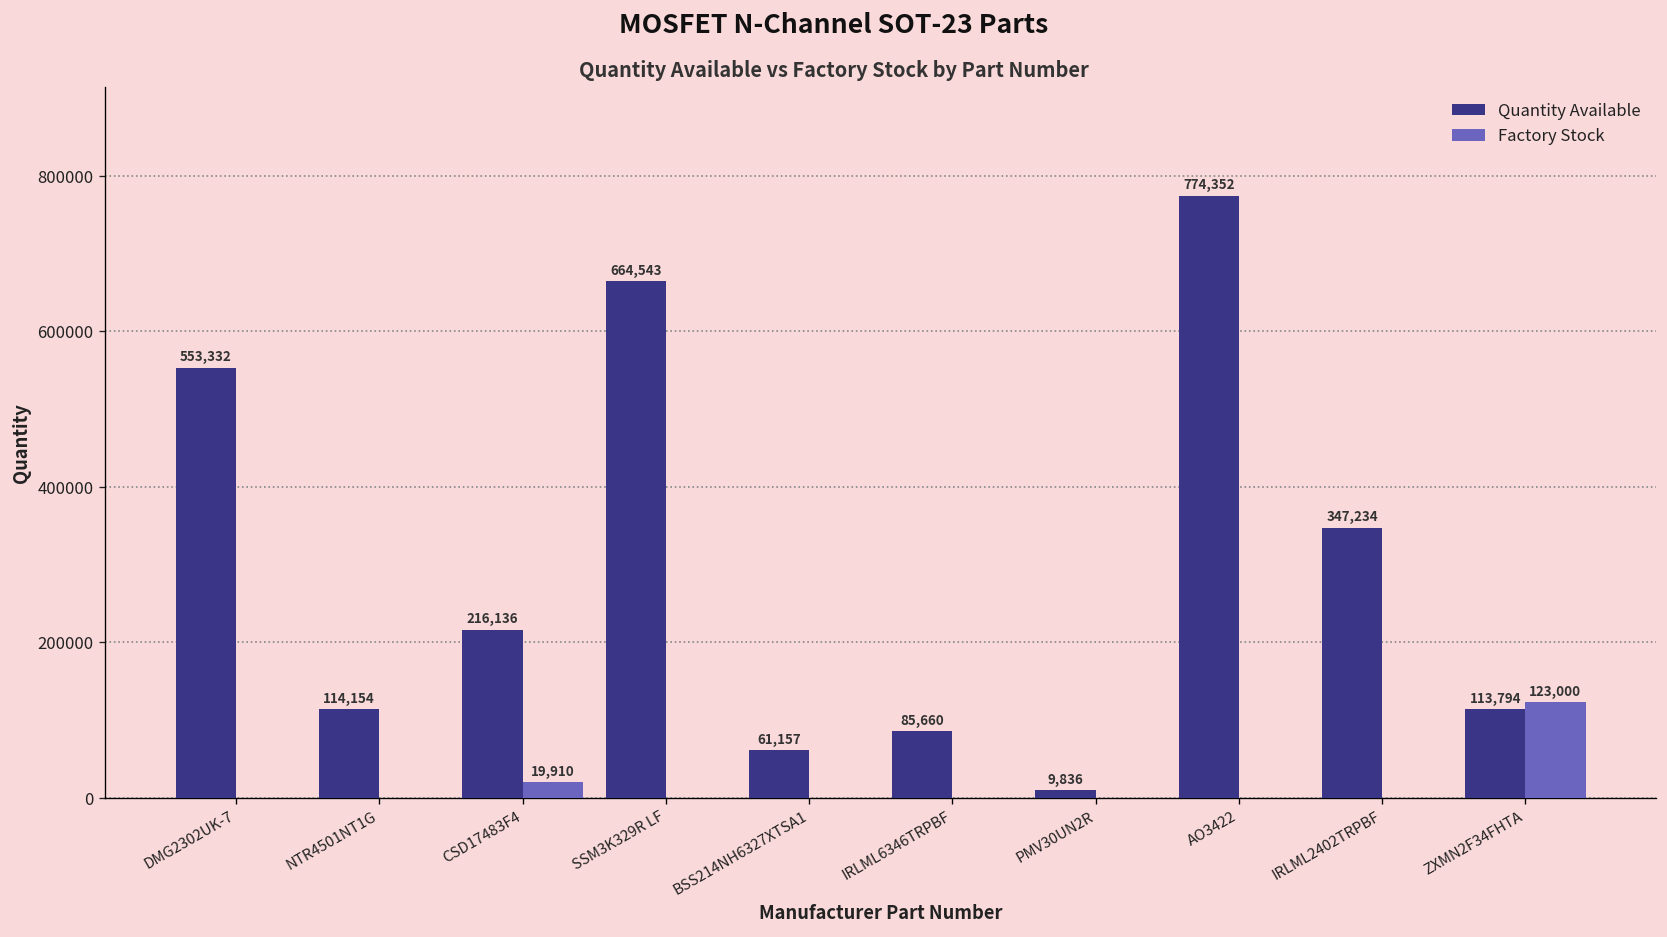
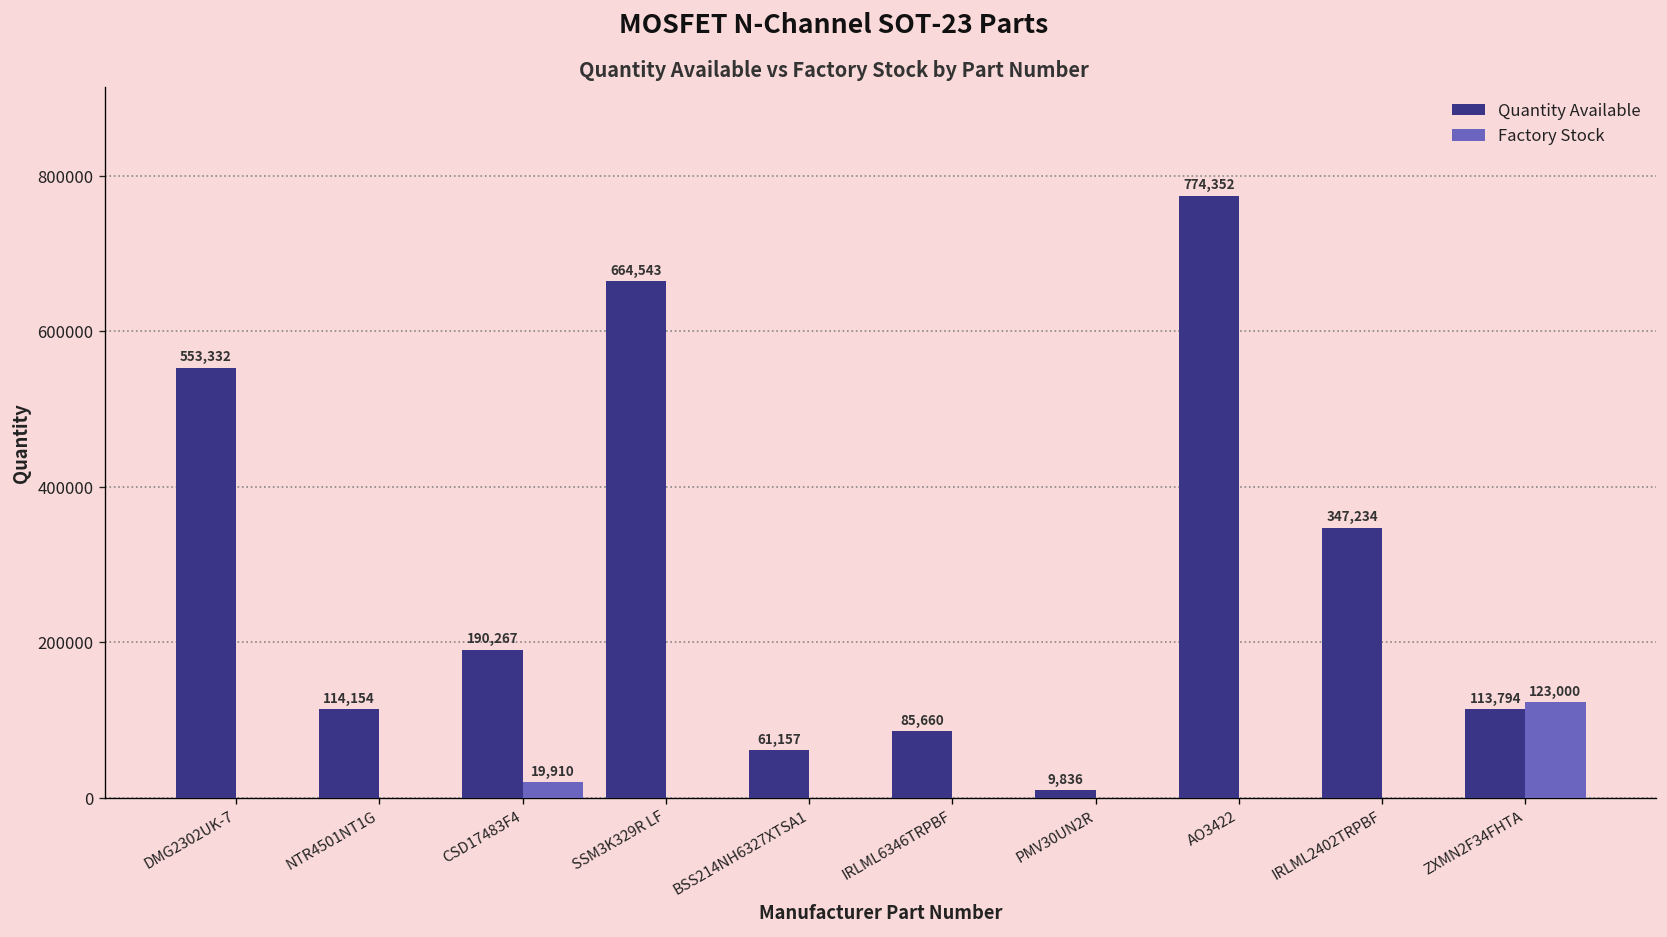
Quantity Available, CSD17483F4: 216,136 -> 190,267
